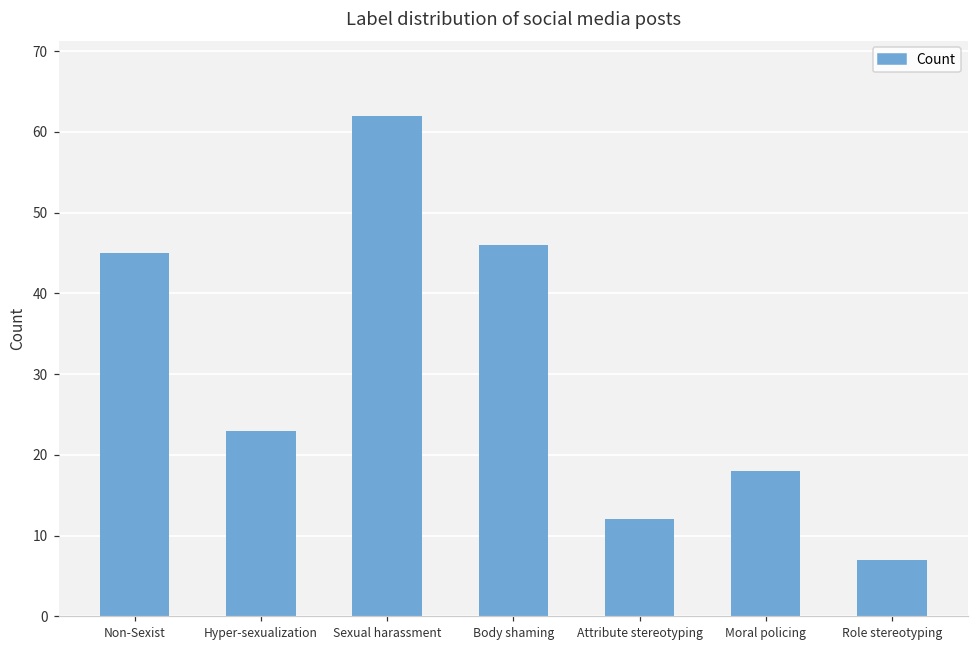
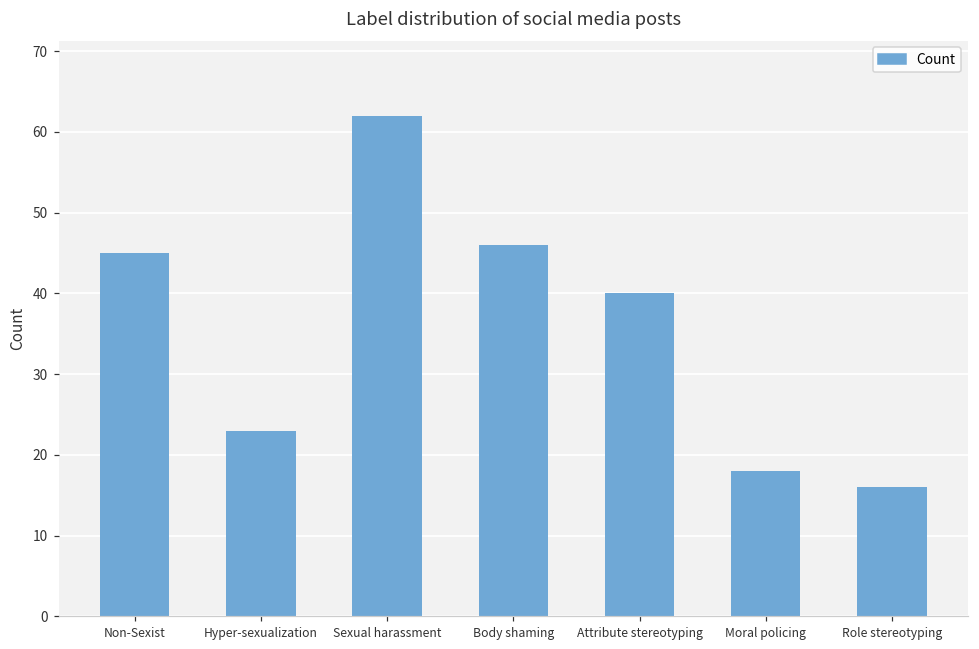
Attribute stereotyping: 12 -> 40
Role stereotyping: 7 -> 16
